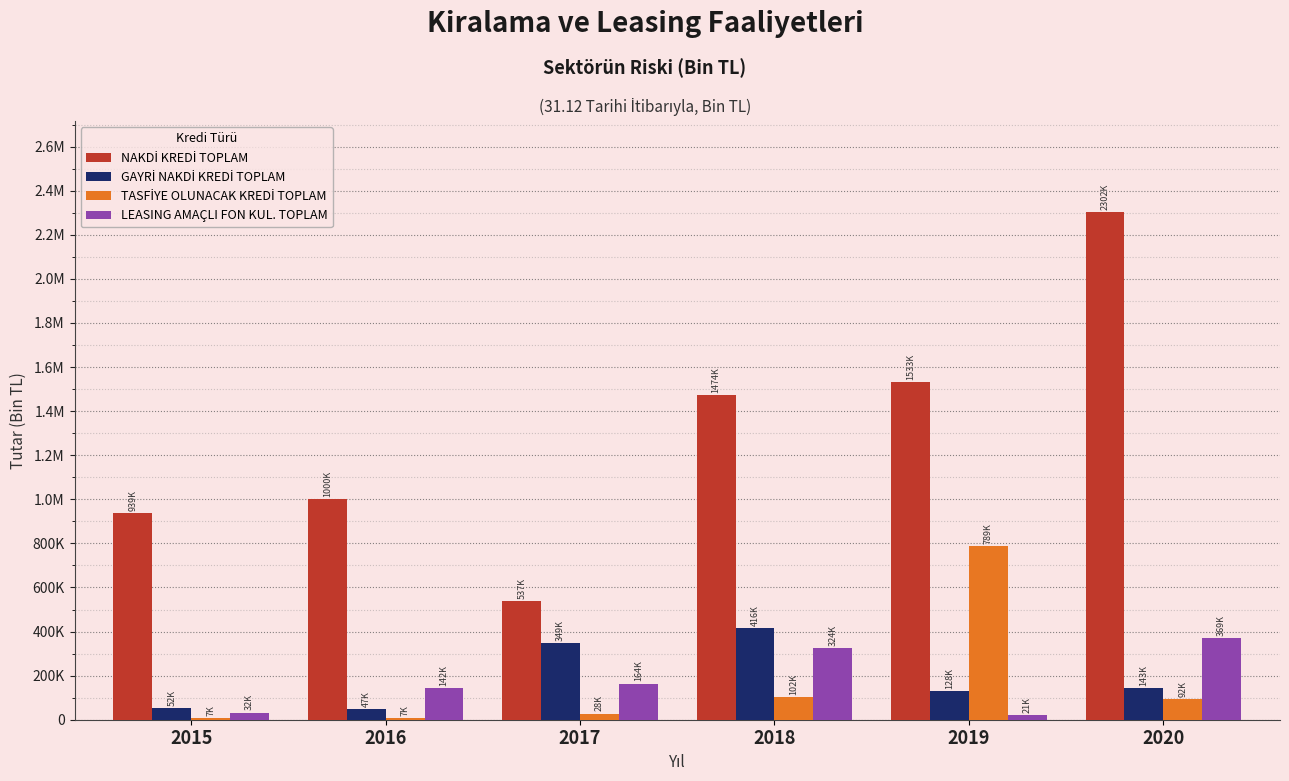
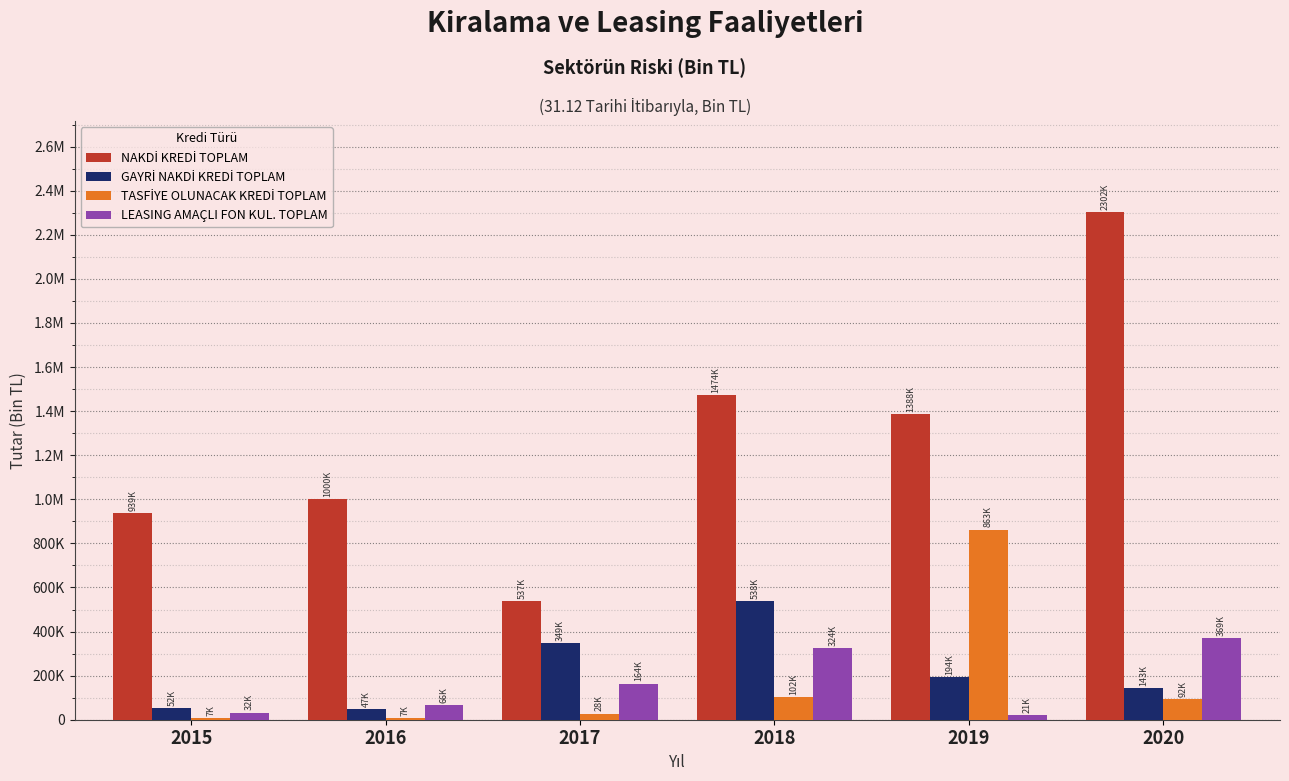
LEASING AMAÇLI FON KUL. TOPLAM, 2016: 142K -> 66K
GAYRİ NAKDİ KREDİ TOPLAM, 2018: 416K -> 538K
NAKDİ KREDİ TOPLAM, 2019: 1533K -> 1388K
GAYRİ NAKDİ KREDİ TOPLAM, 2019: 128K -> 194K
TASFİYE OLUNACAK KREDİ TOPLAM, 2019: 789K -> 863K
